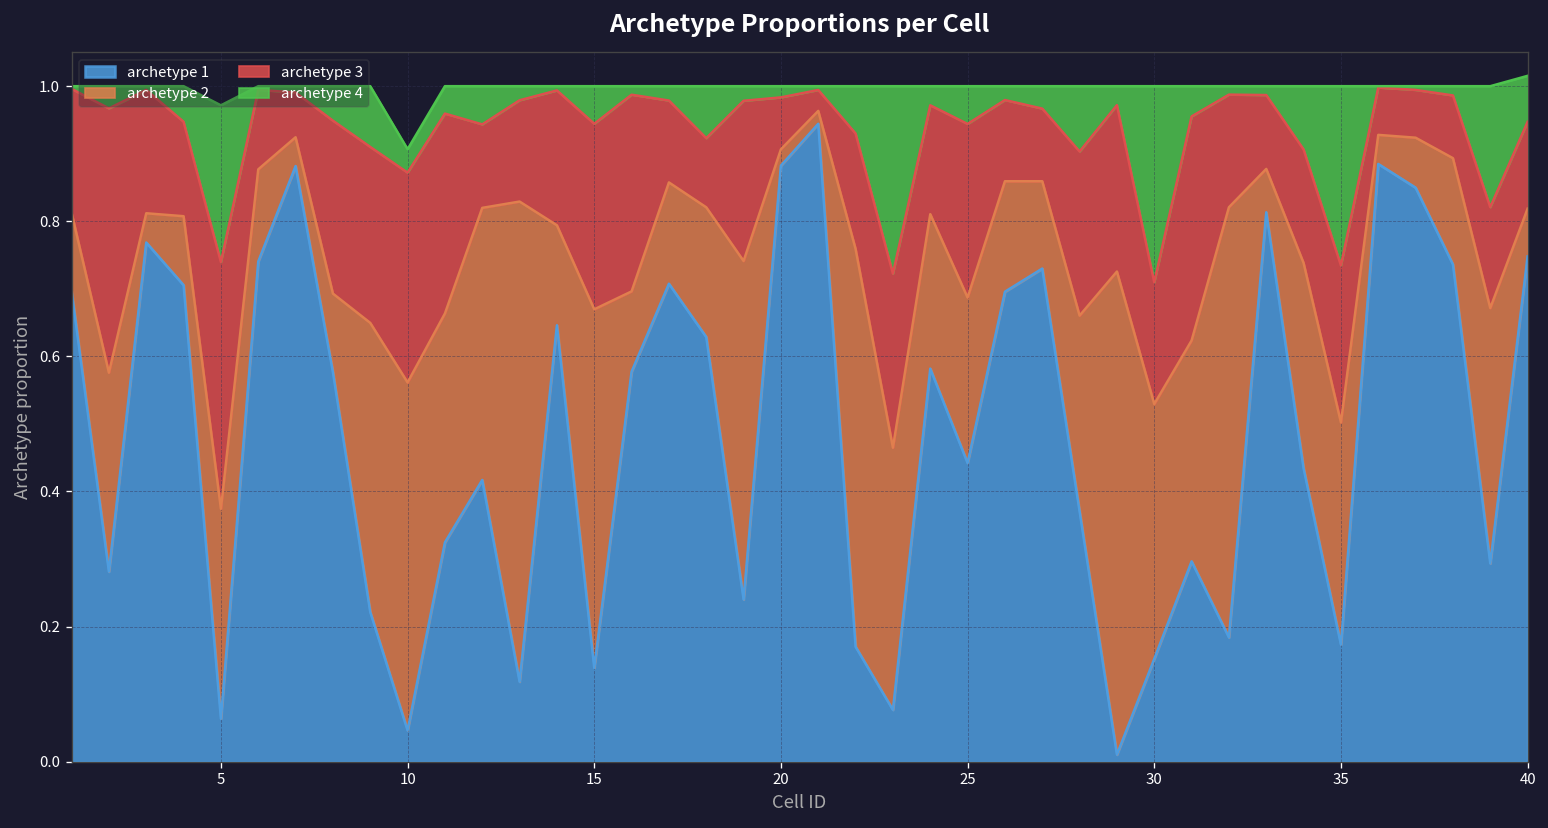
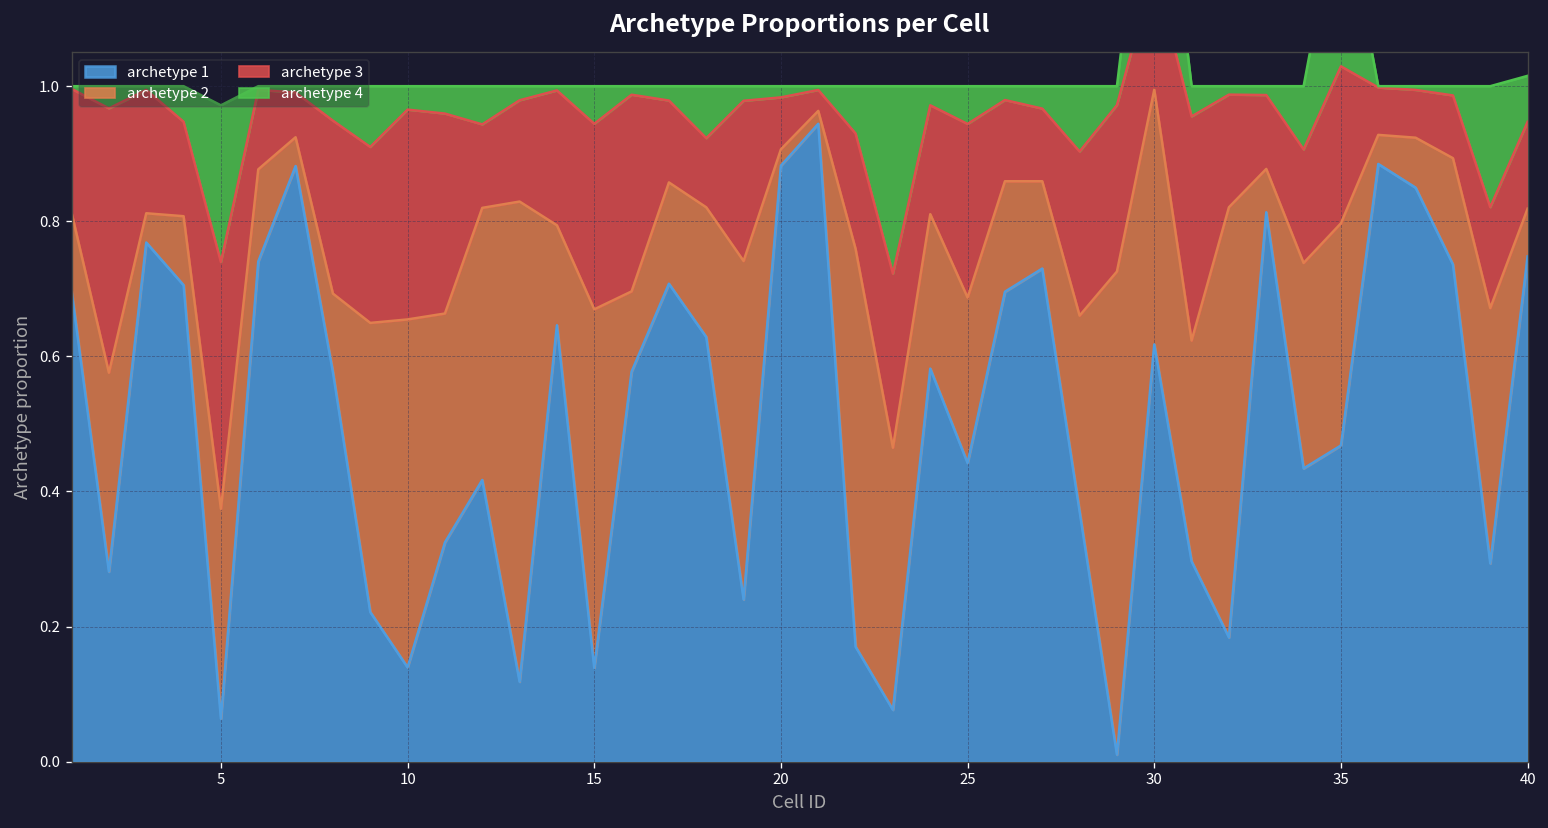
archetype 1, 10: 0.05 -> 0.14
archetype 1, 30: 0.15 -> 0.62
archetype 1, 35: 0.17 -> 0.47
